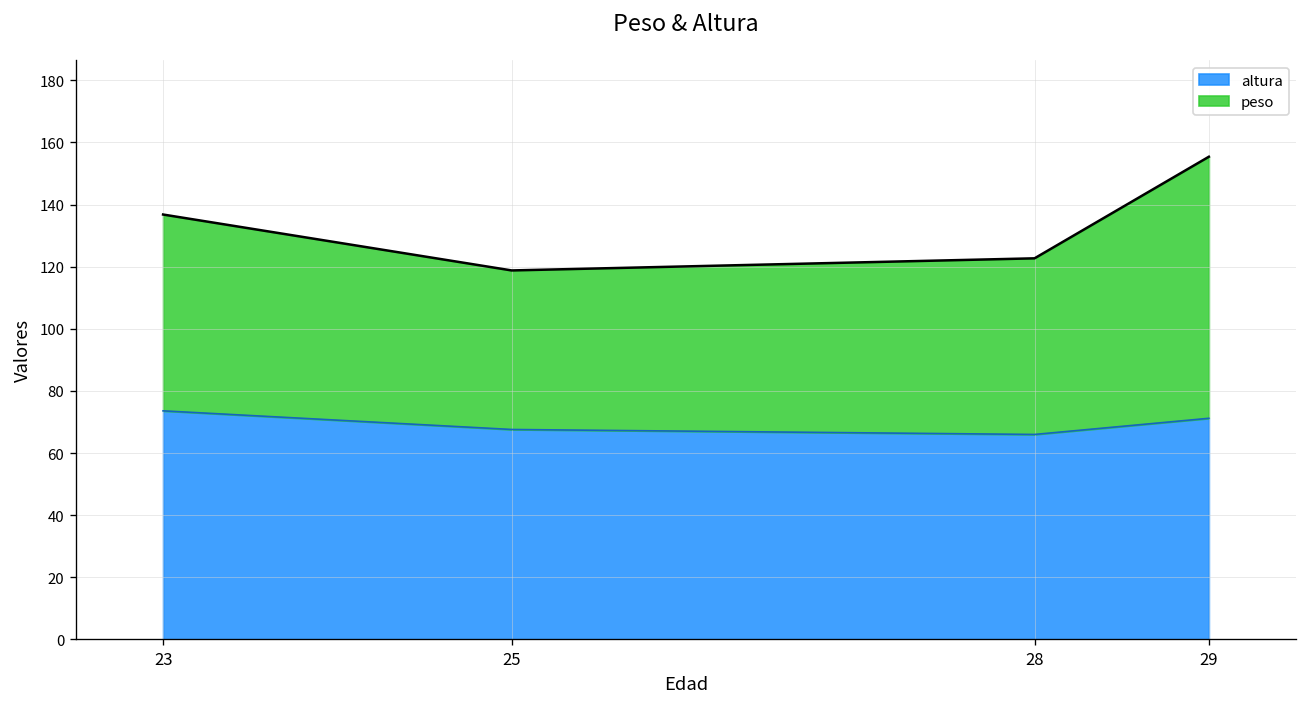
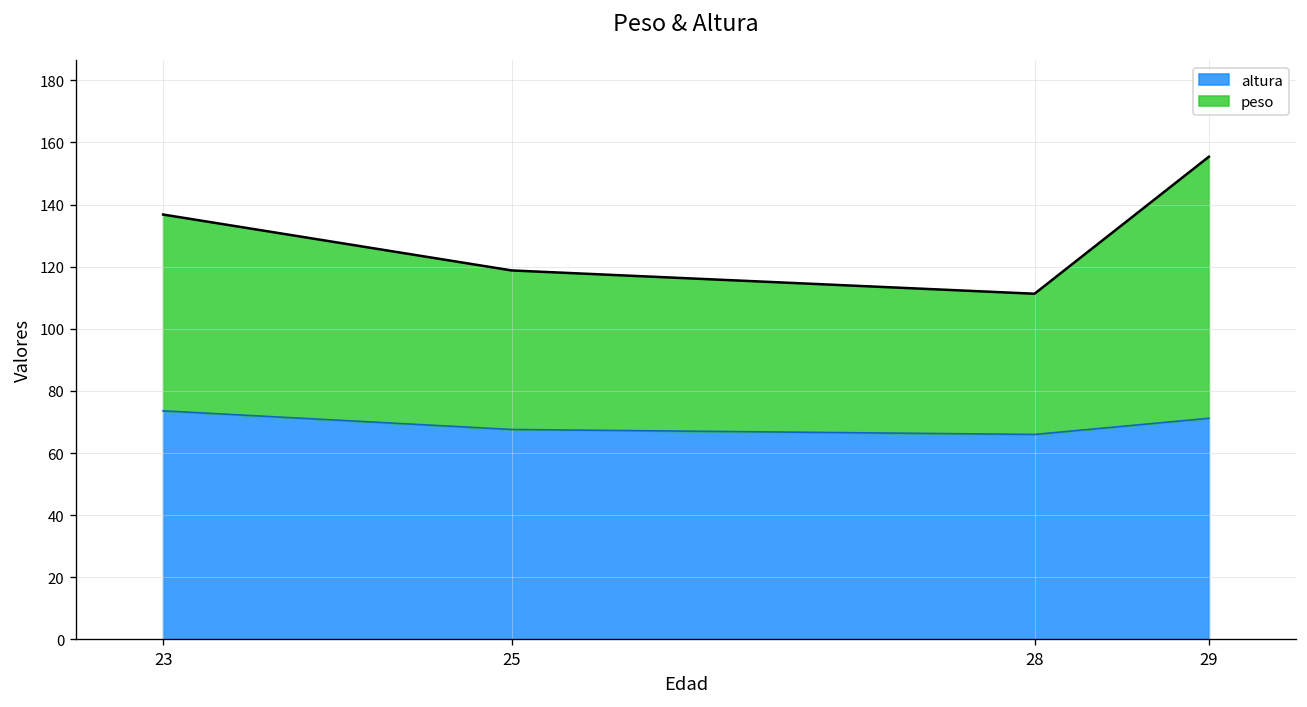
peso, 28: 57 -> 45
